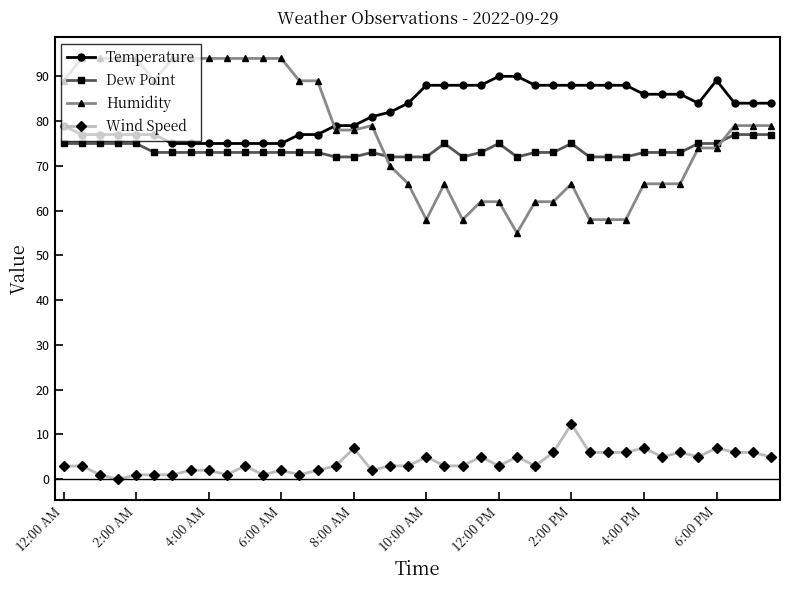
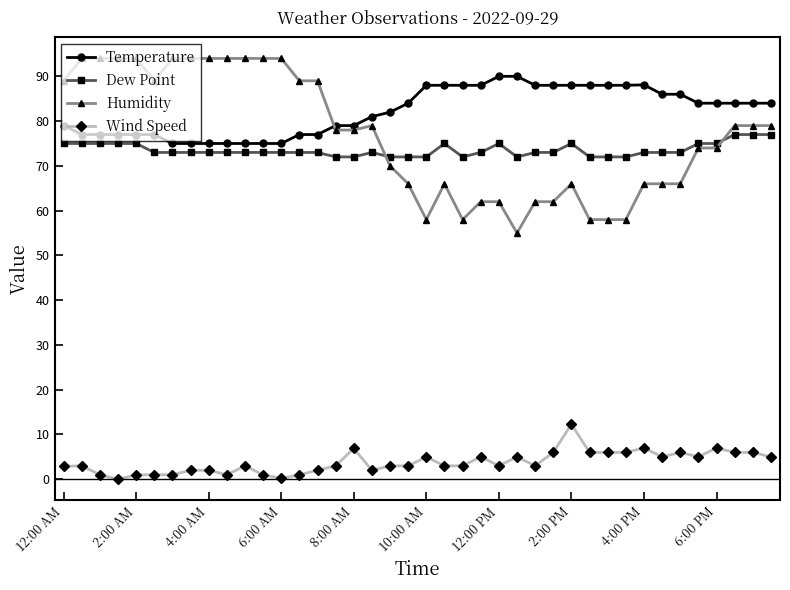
Wind Speed, 6:00 AM: 2 -> 0
Temperature, 4:00 PM: 86 -> 88
Temperature, 6:00 PM: 89 -> 84
